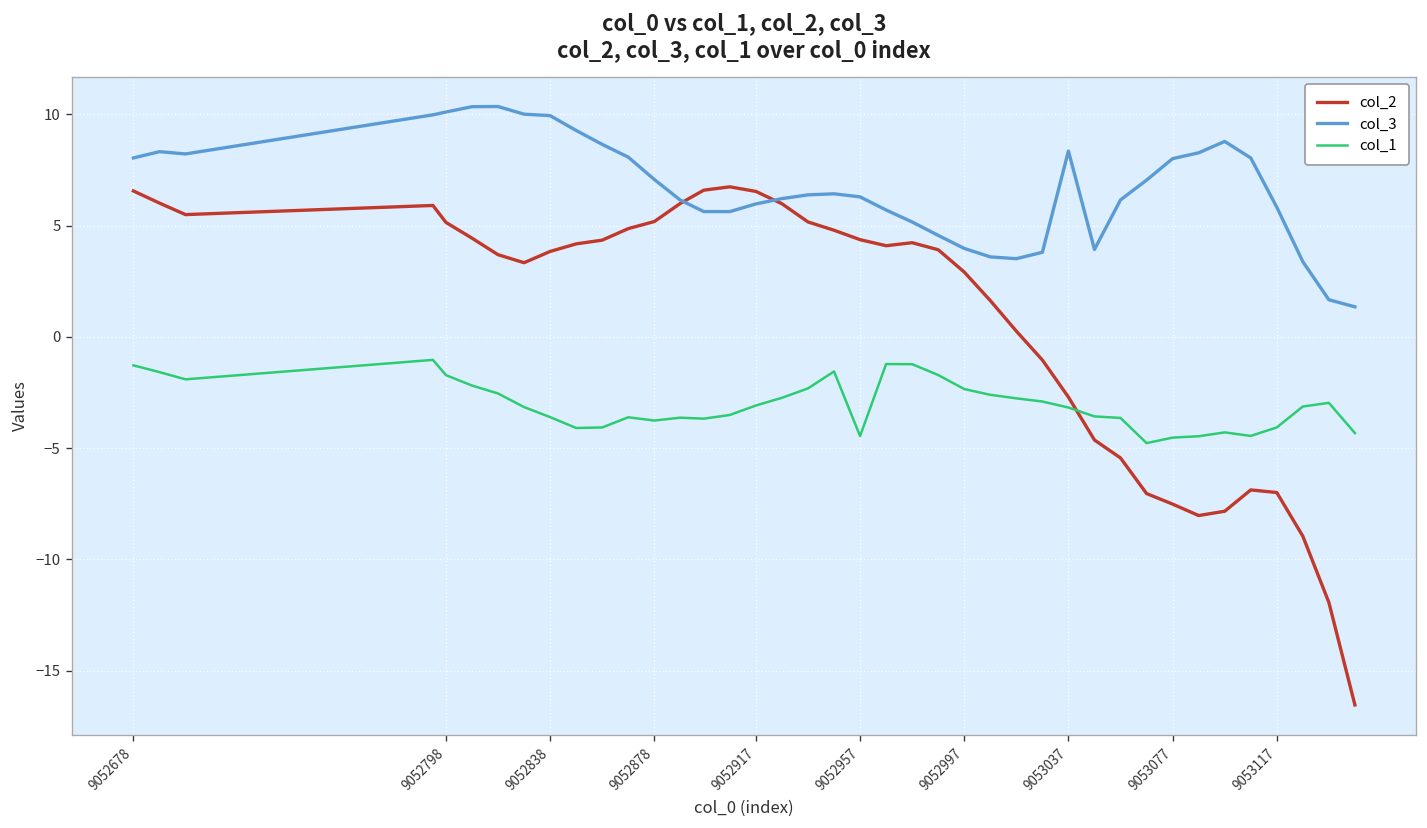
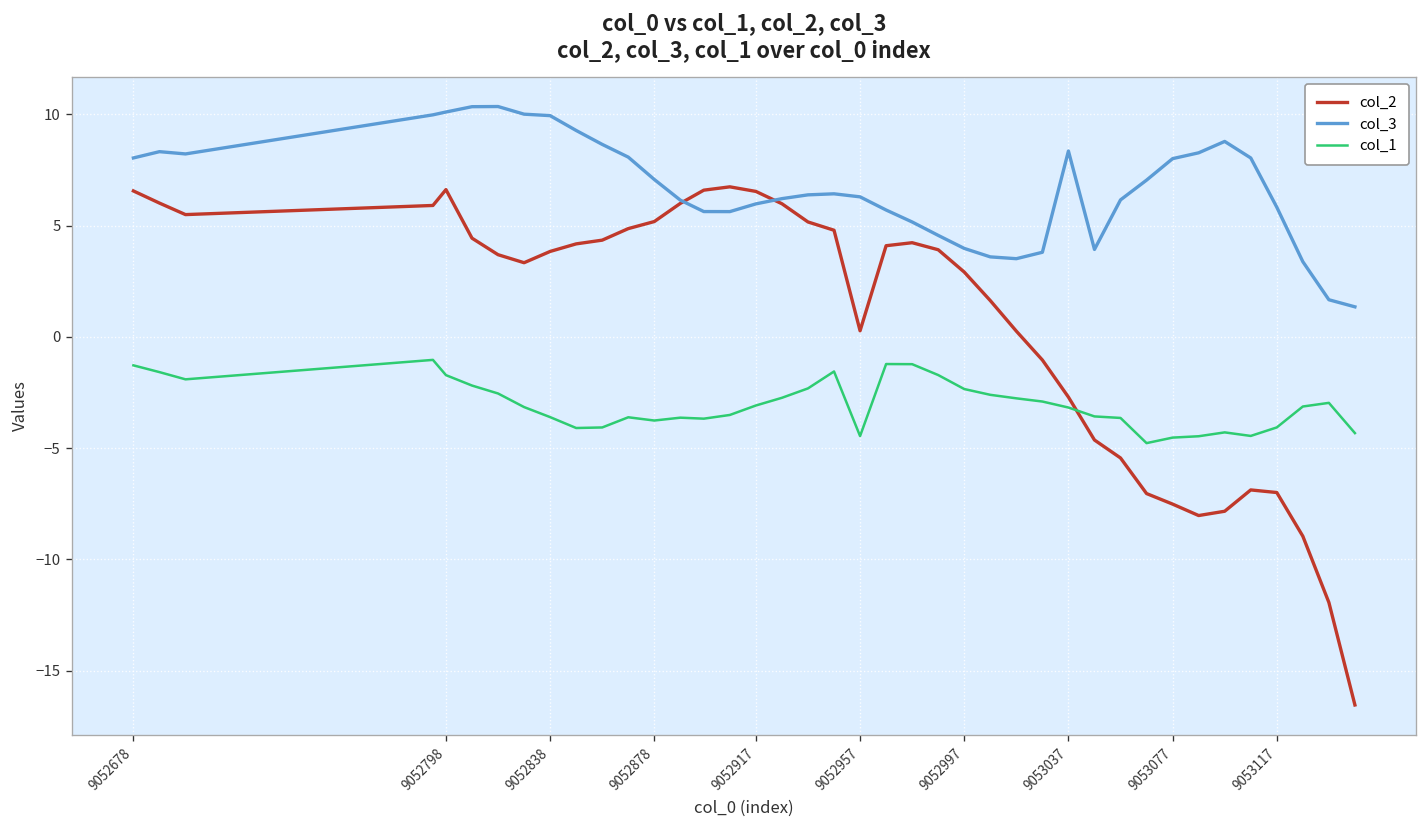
col_2, 9052798: 5.1 -> 6.6
col_2, 9052957: 4.4 -> 0.3
